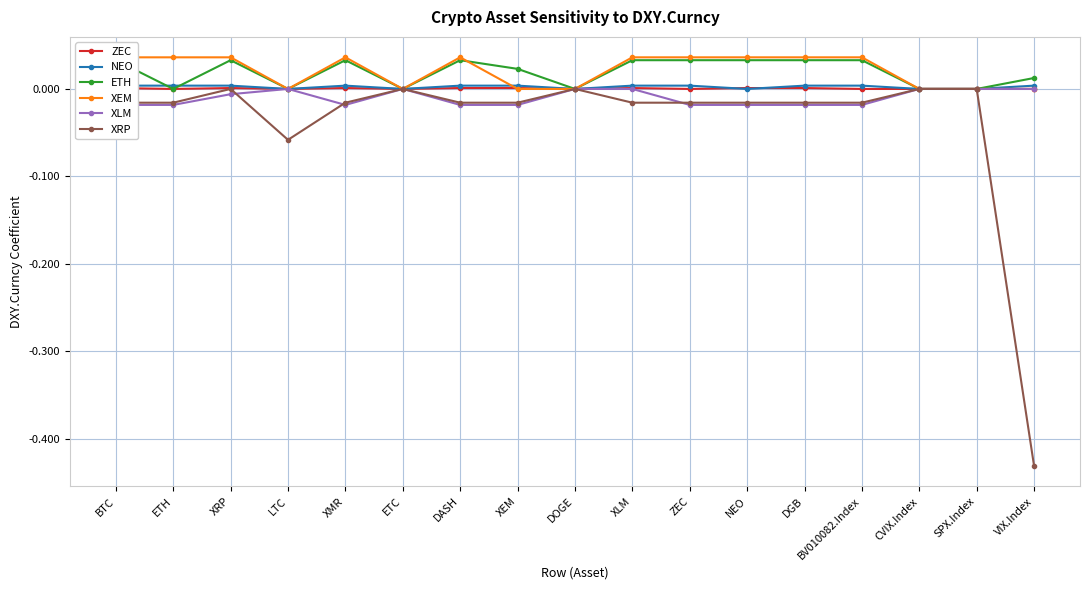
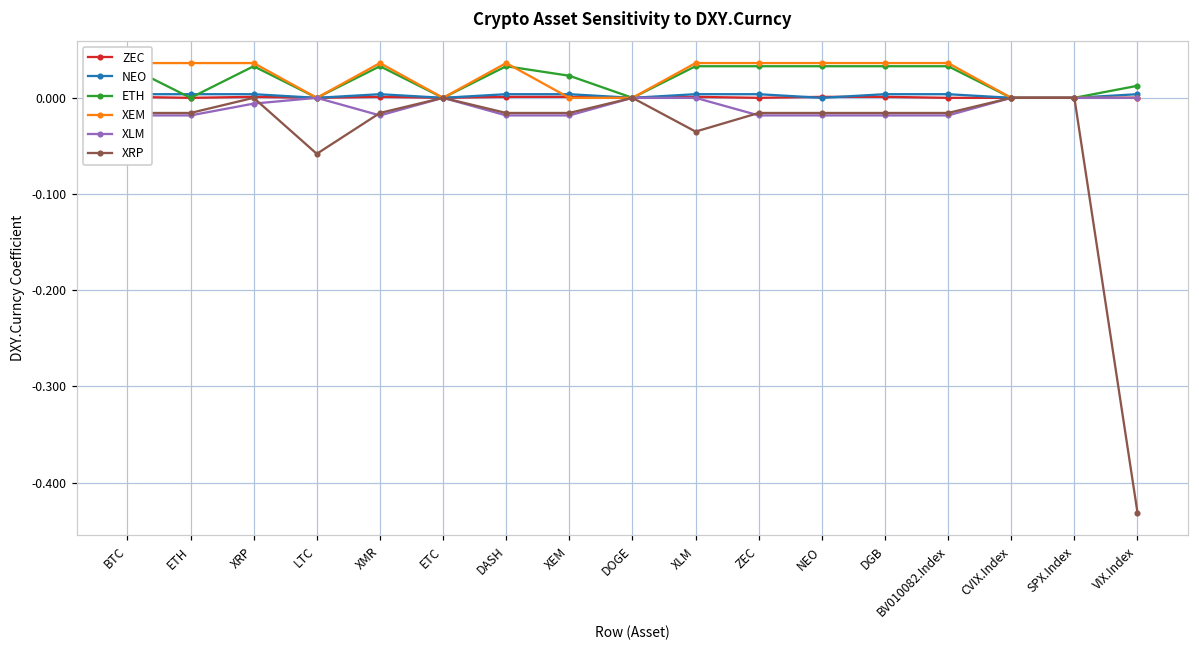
XRP, XLM: -0.02 -> -0.04
